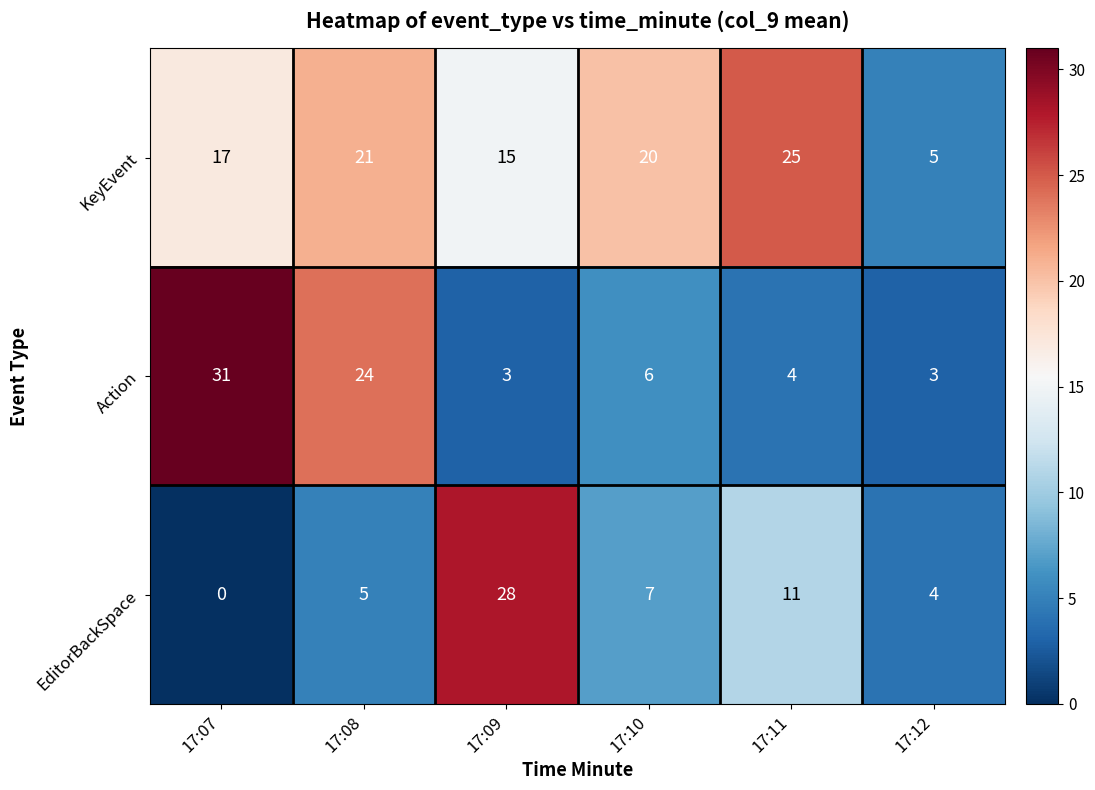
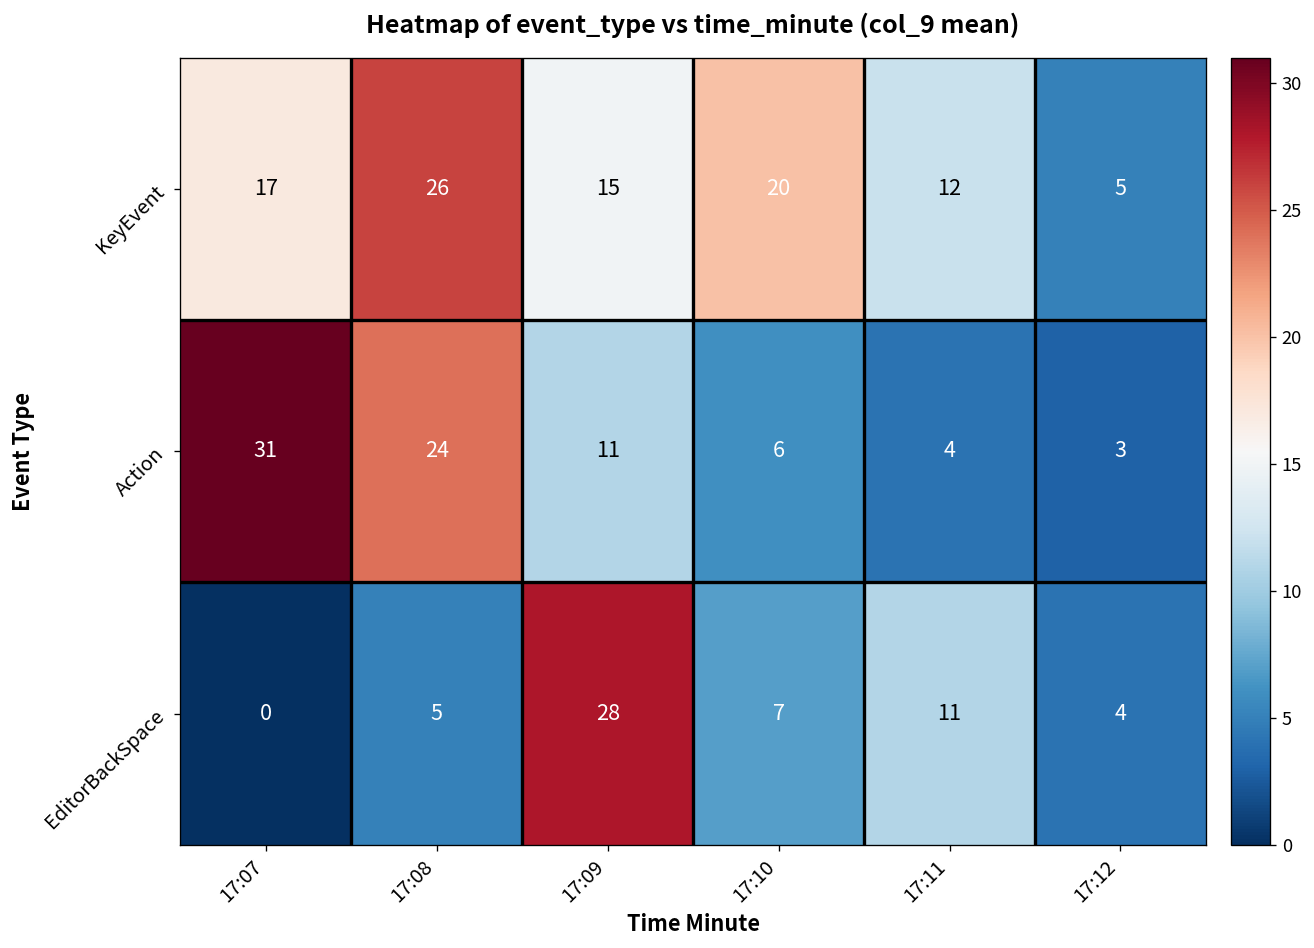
KeyEvent, 17:08: 21 -> 26
KeyEvent, 17:11: 25 -> 12
Action, 17:09: 3 -> 11
